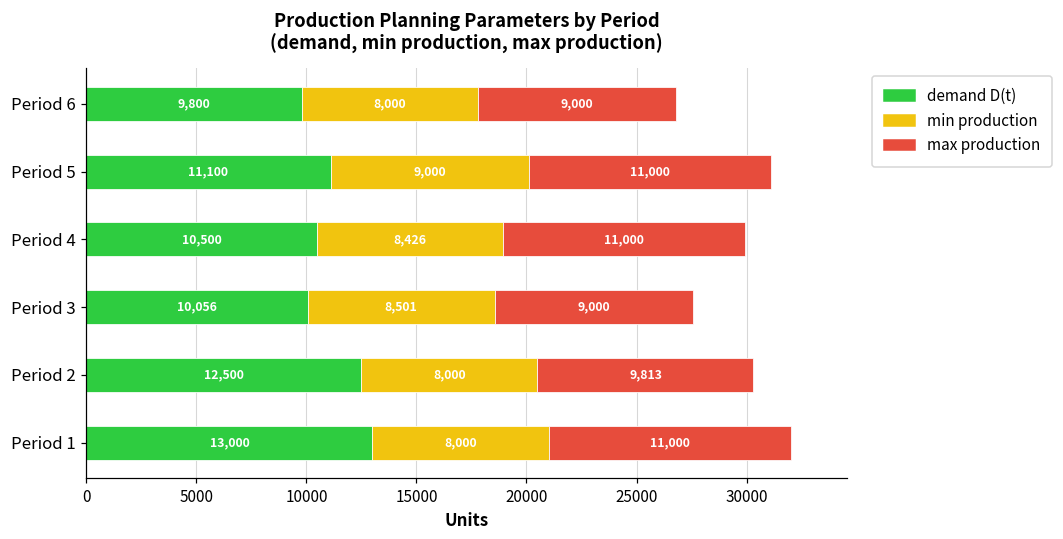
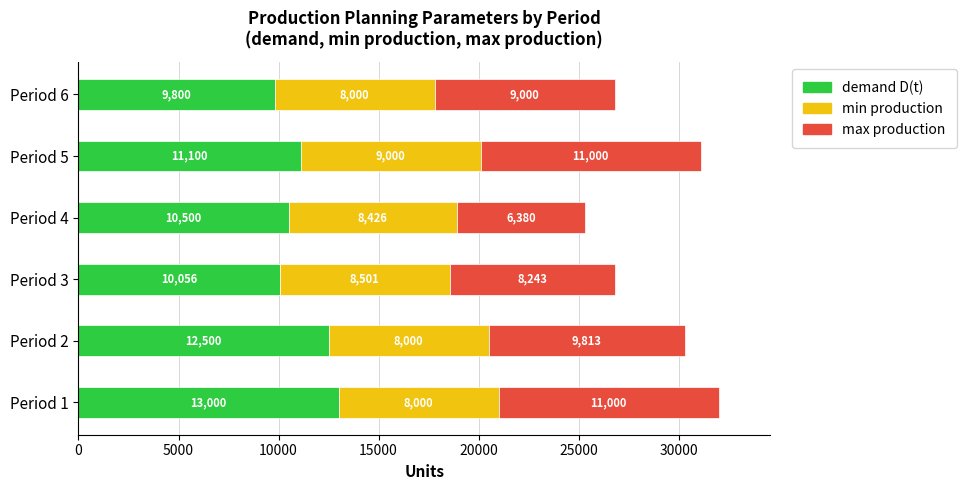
max production, Period 4: 11,000 -> 6,380
max production, Period 3: 9,000 -> 8,243
